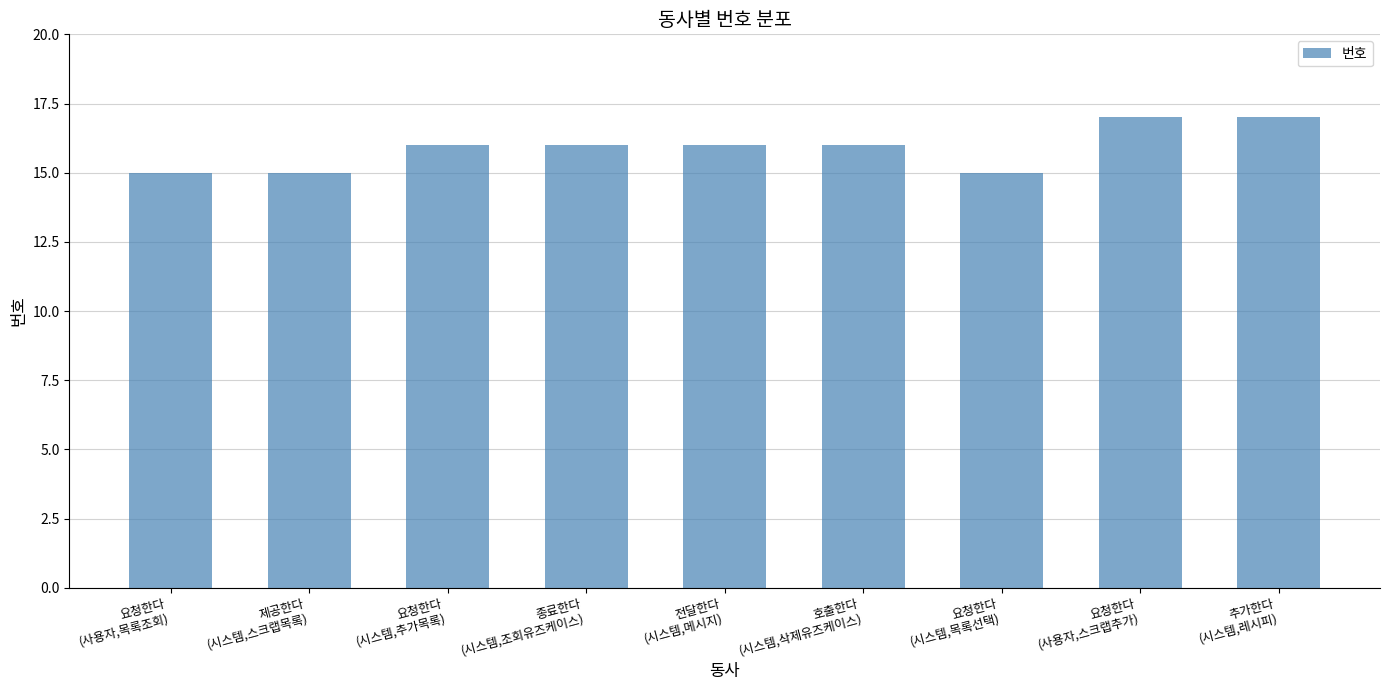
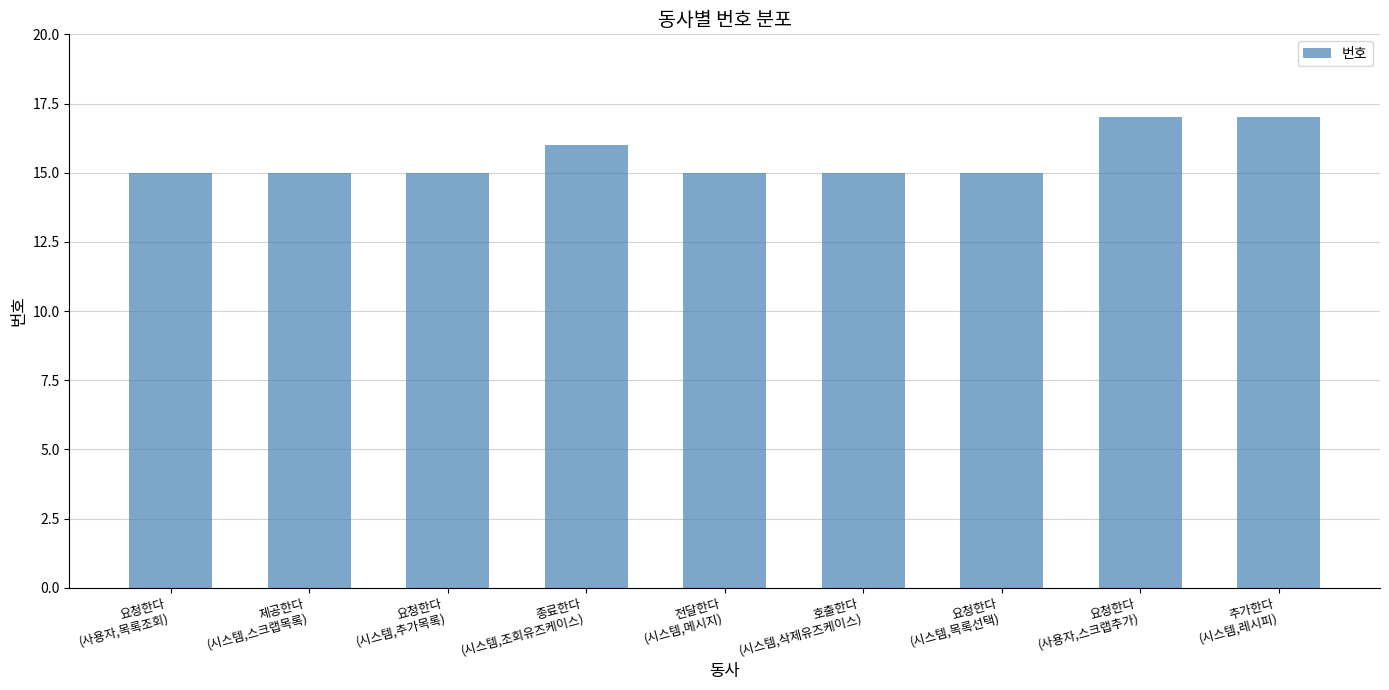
요청한다 (시스템,추가목록): 16 -> 15
전달한다 (시스템,메시지): 16 -> 15
호출한다 (시스템,삭제유즈케이스): 16 -> 15
